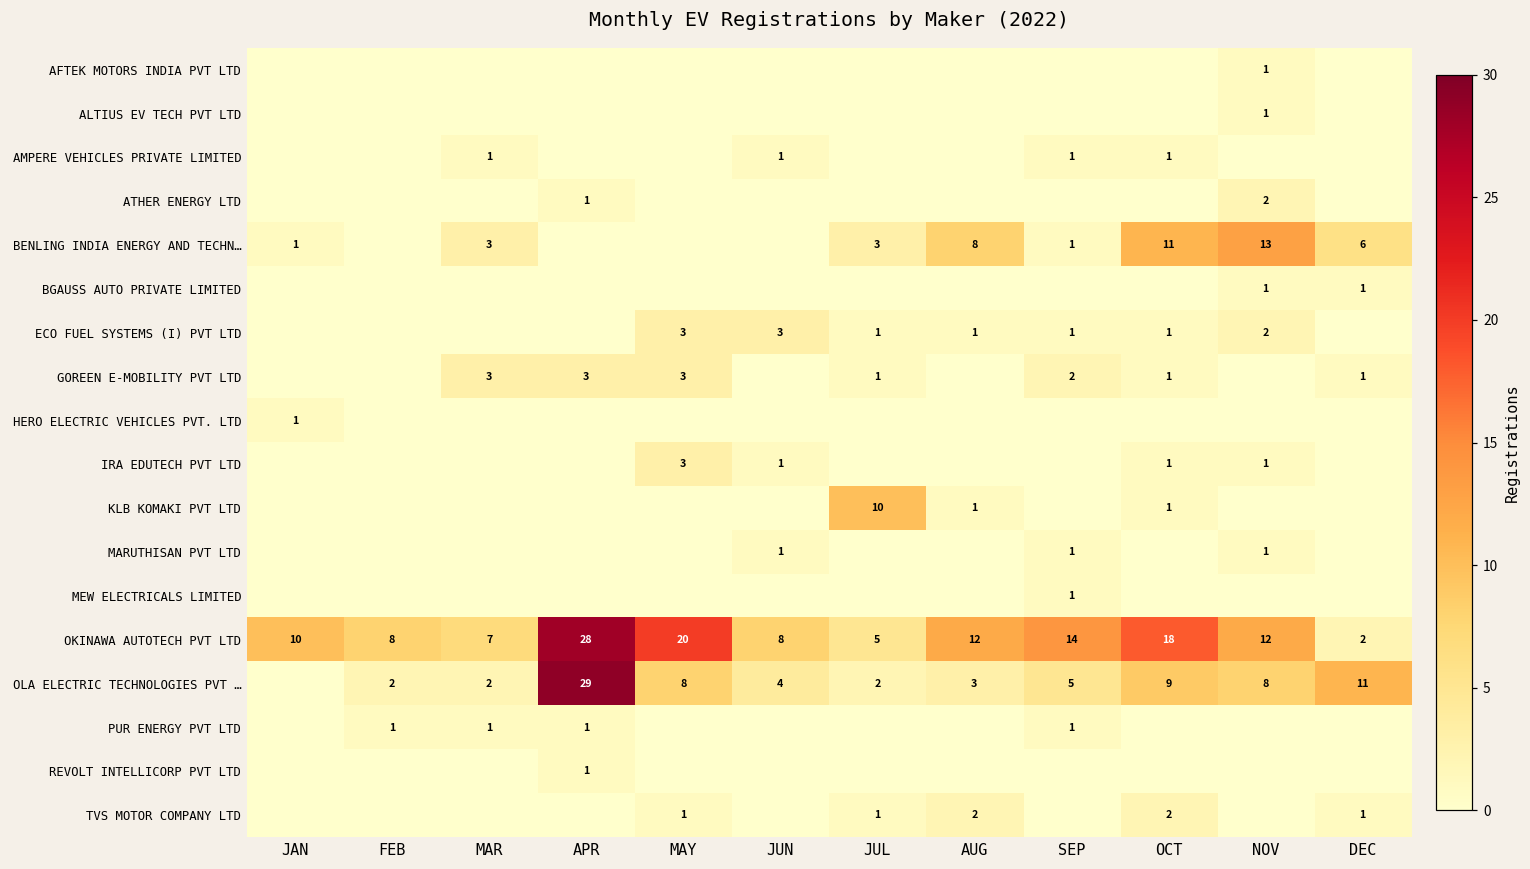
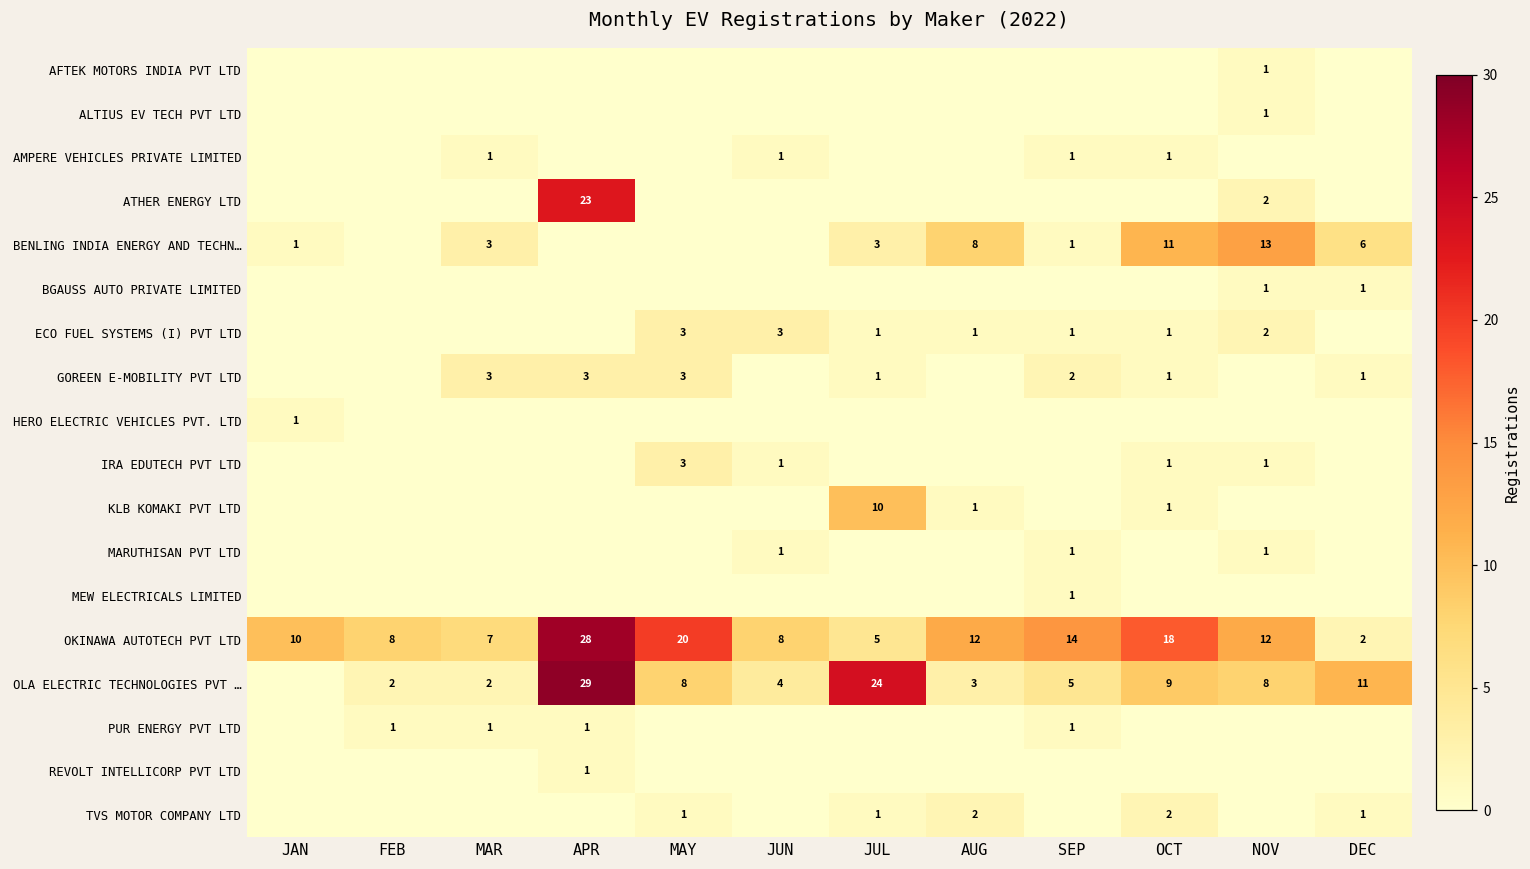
ATHER ENERGY LTD, APR: 1 -> 23
OLA ELECTRIC TECHNOLOGIES PVT …, JUL: 2 -> 24
